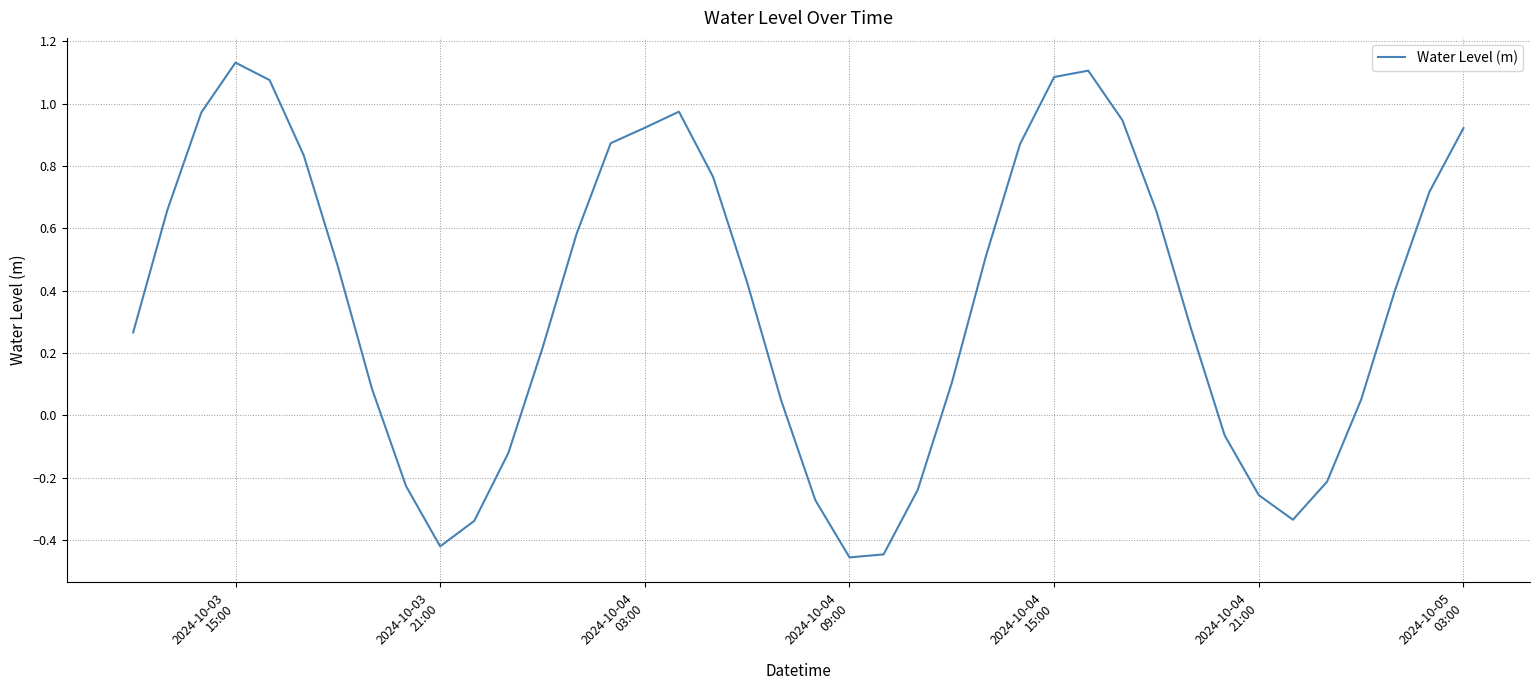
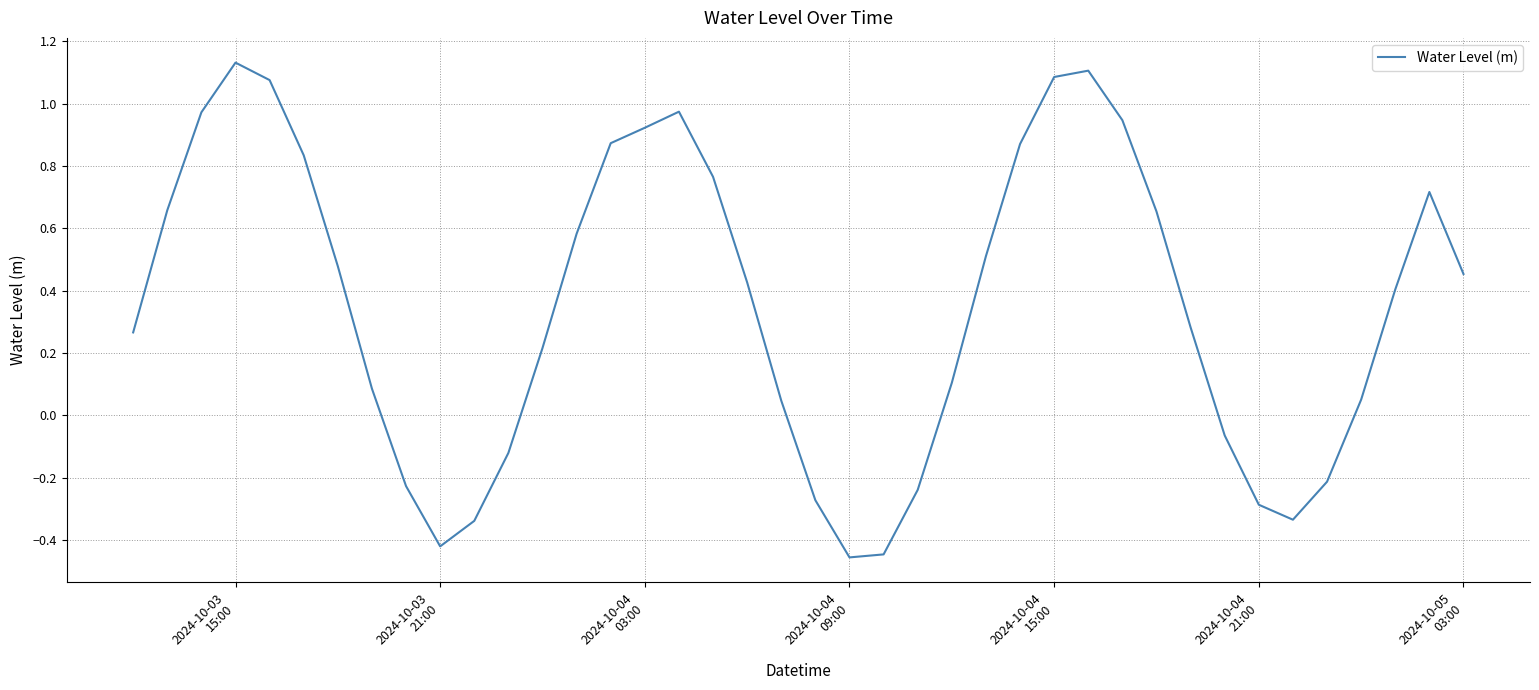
2024-10-04 21:00: -0.26 -> -0.29
2024-10-05 03:00: 0.92 -> 0.45
